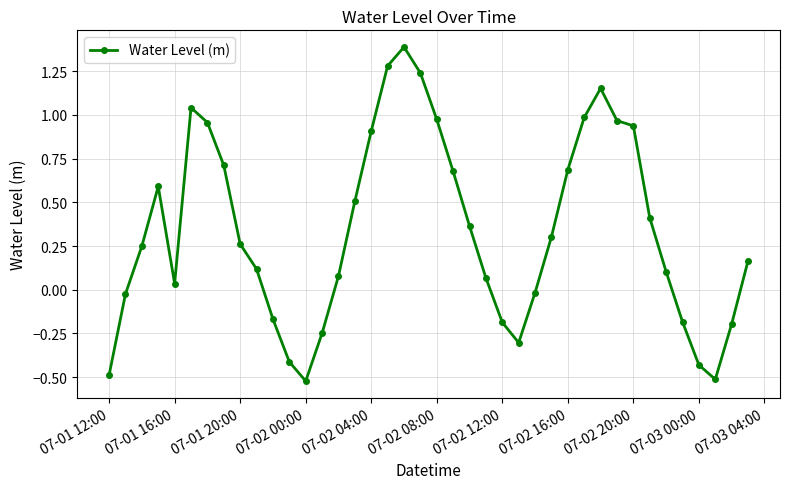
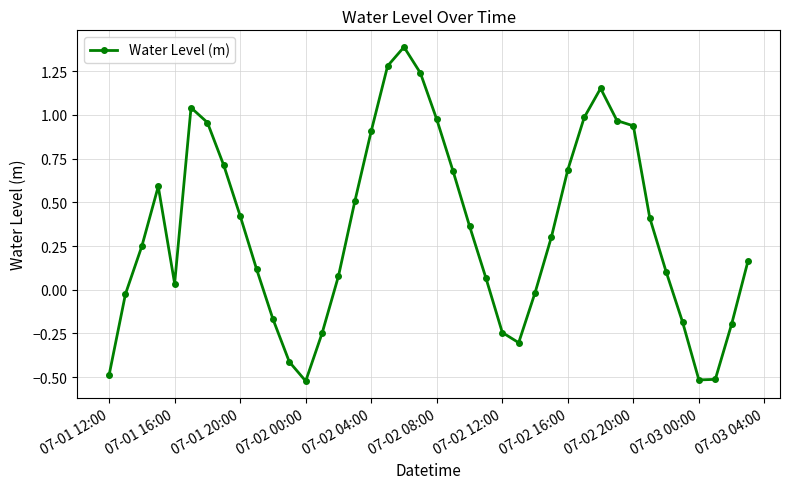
07-01 20:00: 0.26 -> 0.42
07-02 12:00: -0.19 -> -0.24
07-03 00:00: -0.43 -> -0.52
